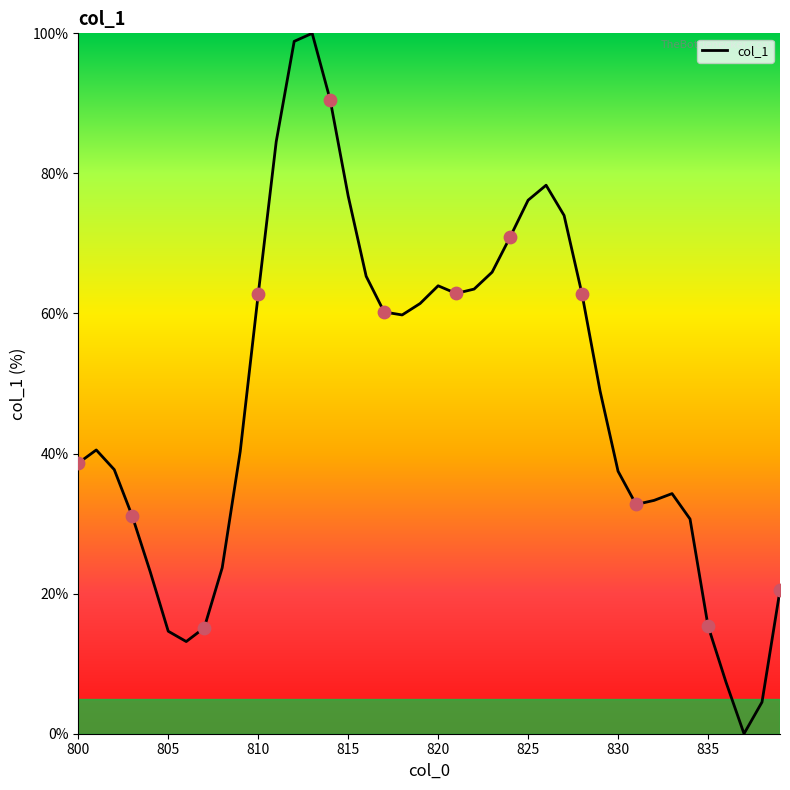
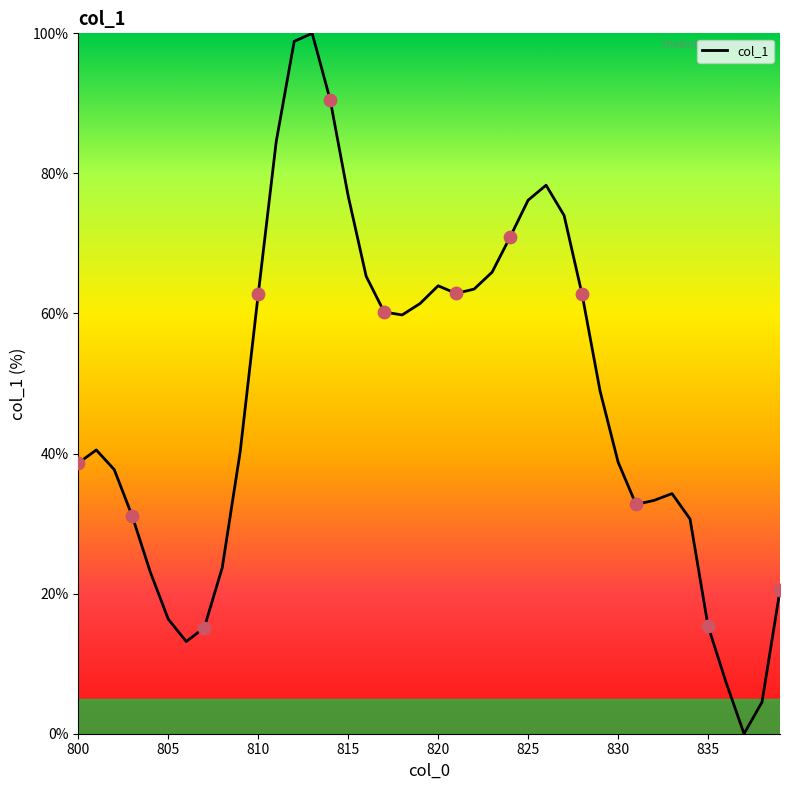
col_1, 805: 15% -> 16%
col_1, 830: 37% -> 39%
